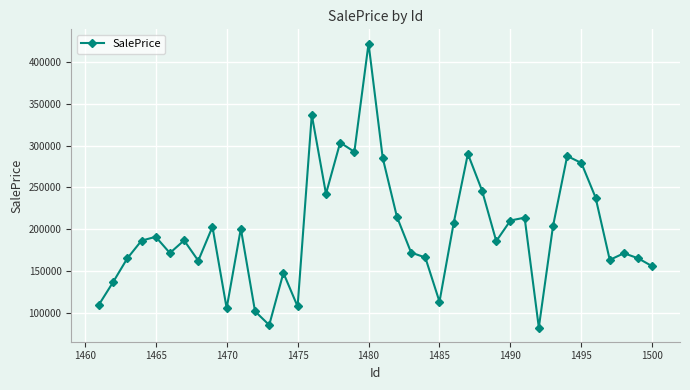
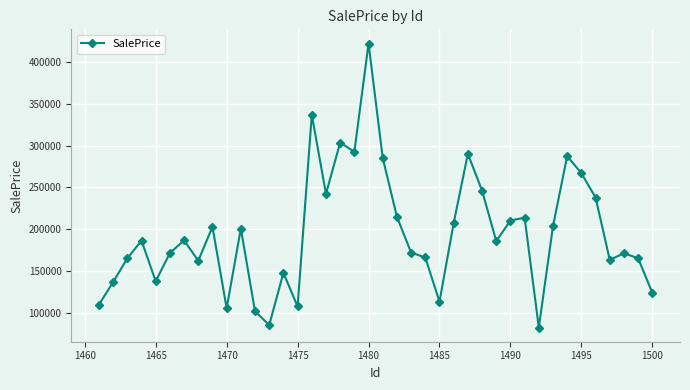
1465: 190000 -> 140000
1495: 280000 -> 270000
1500: 160000 -> 120000
